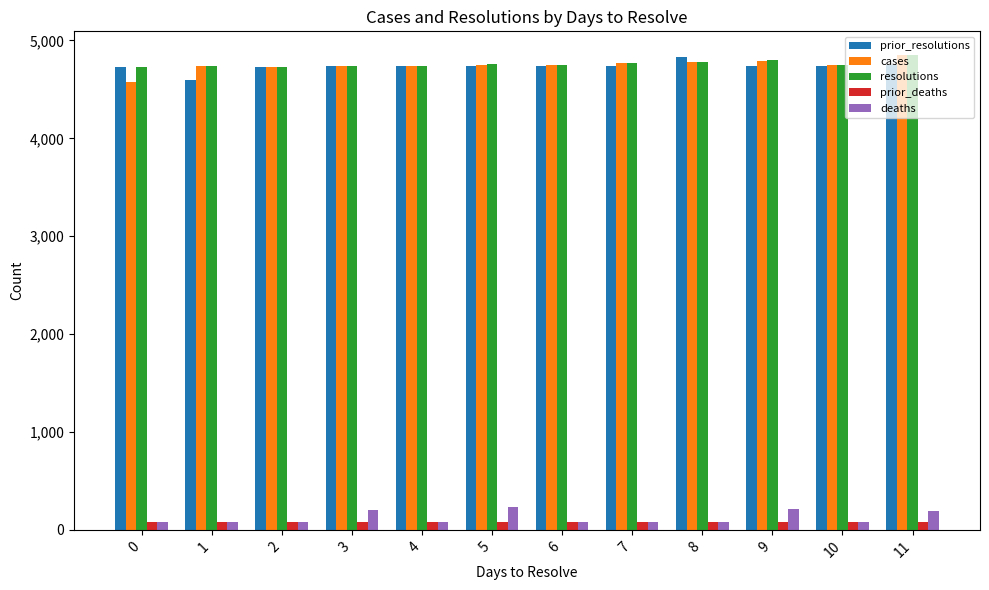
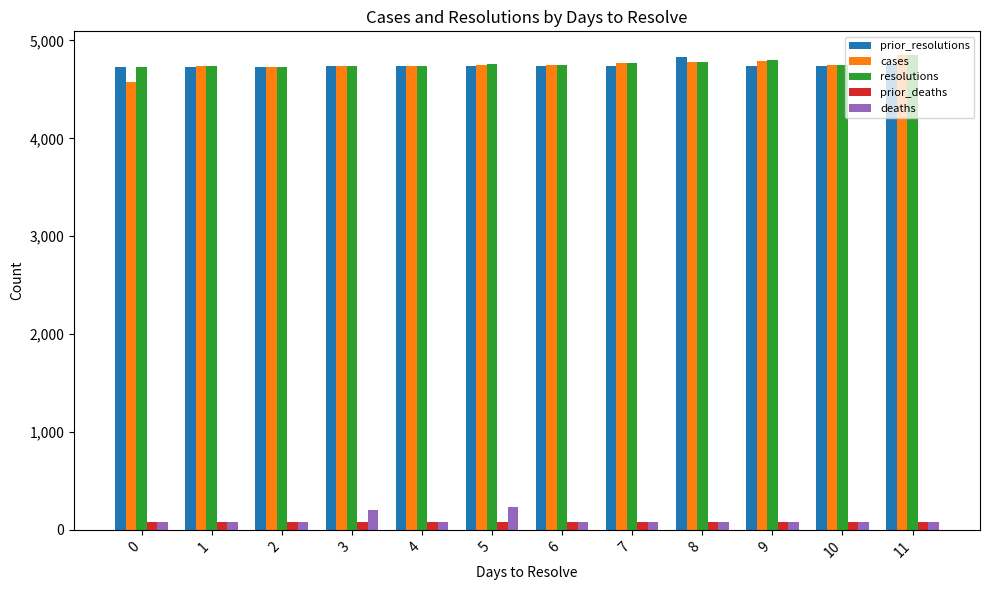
prior_resolutions, 1: 4,600 -> 4,700
deaths, 9: 200 -> 100
deaths, 11: 200 -> 100
